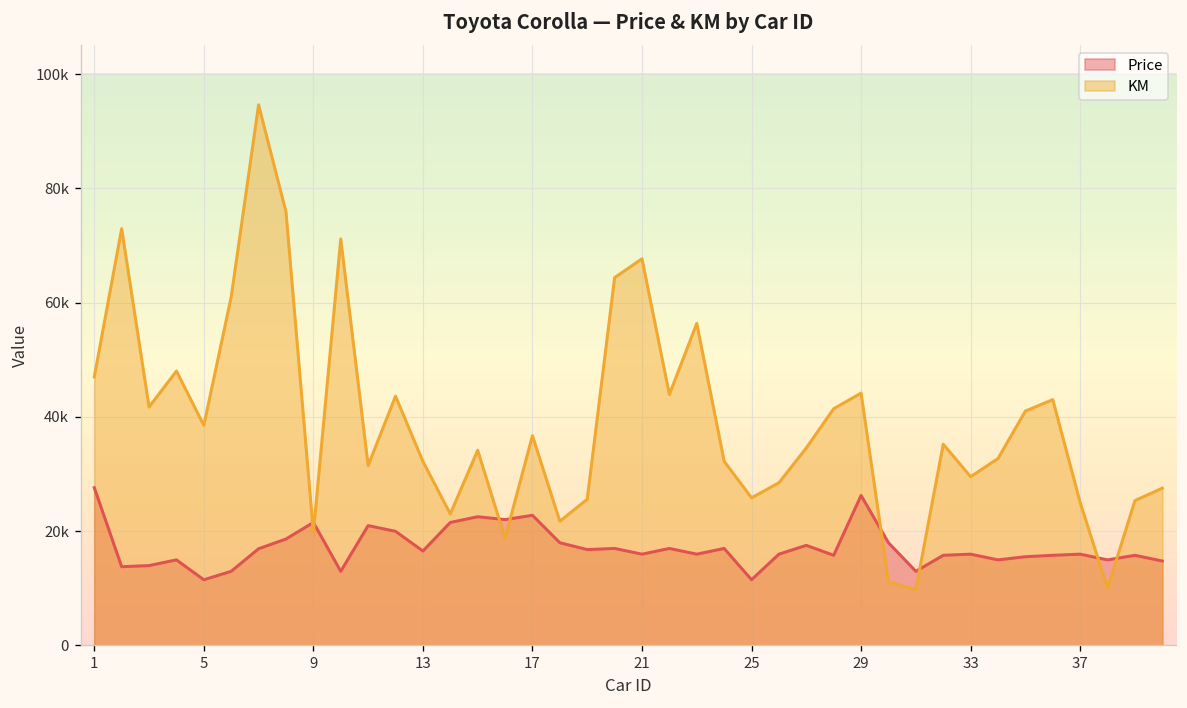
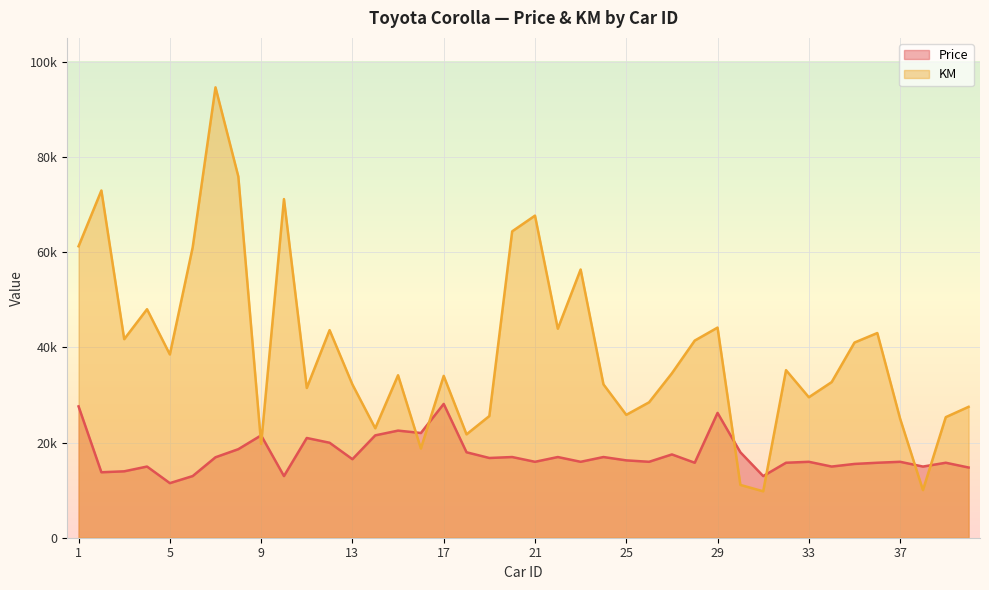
KM, 1: 47000 -> 61000
Price, 17: 23000 -> 28000
KM, 17: 37000 -> 34000
Price, 25: 11000 -> 16000
